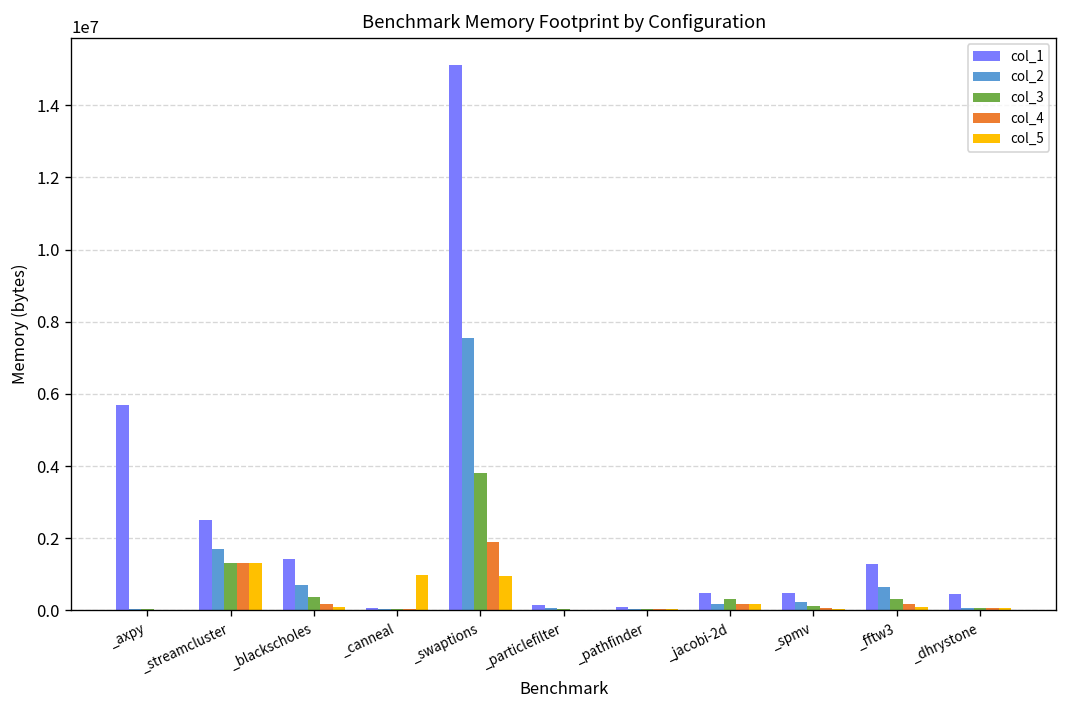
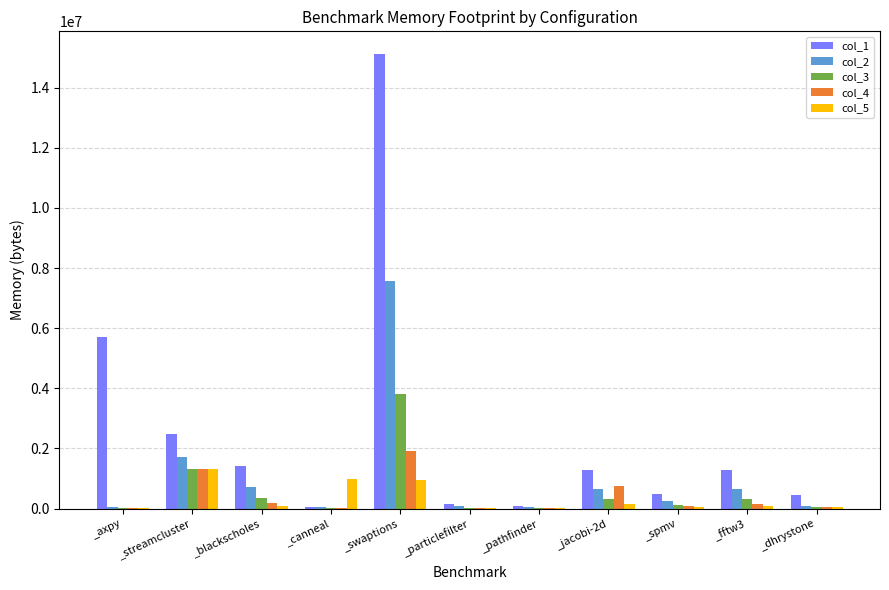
col_1, _jacobi-2d: 500000 -> 1300000
col_2, _jacobi-2d: 200000 -> 600000
col_4, _jacobi-2d: 200000 -> 800000
